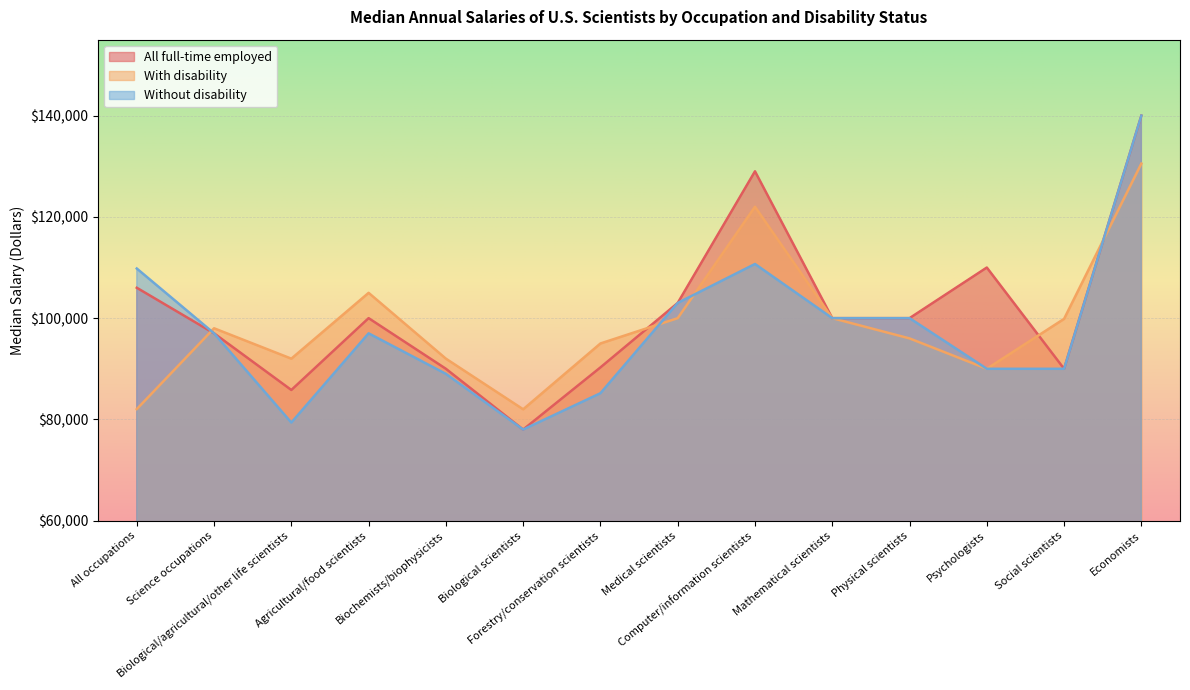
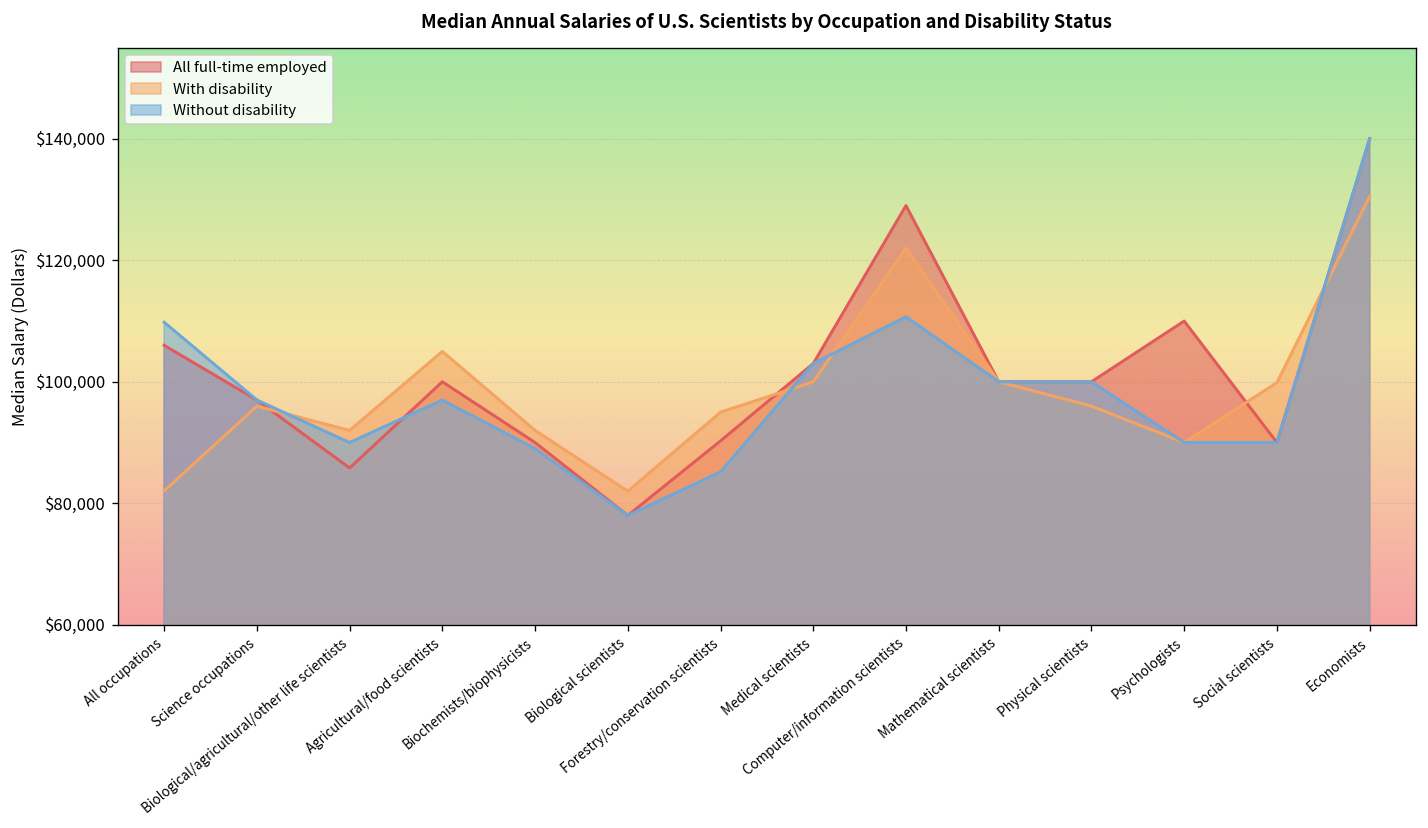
With disability, Science occupations: $98,000 -> $96,000
Without disability, Biological/agricultural/other life scientists: $79,000 -> $90,000
